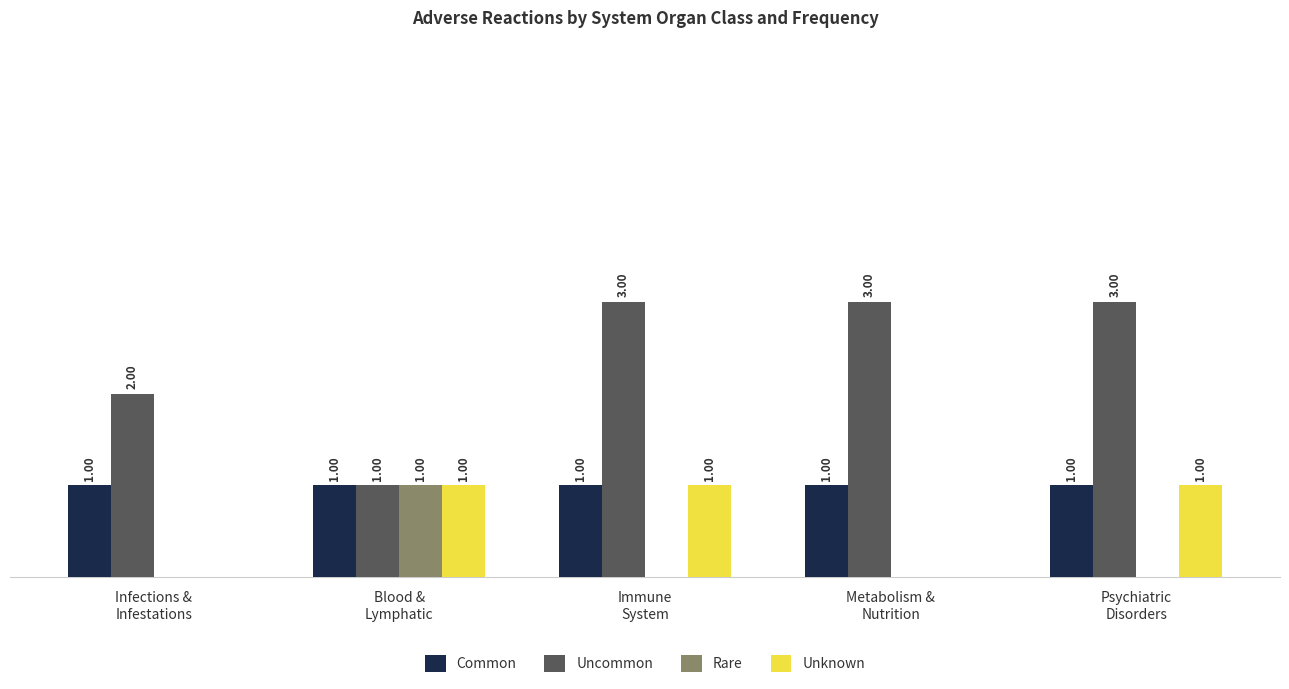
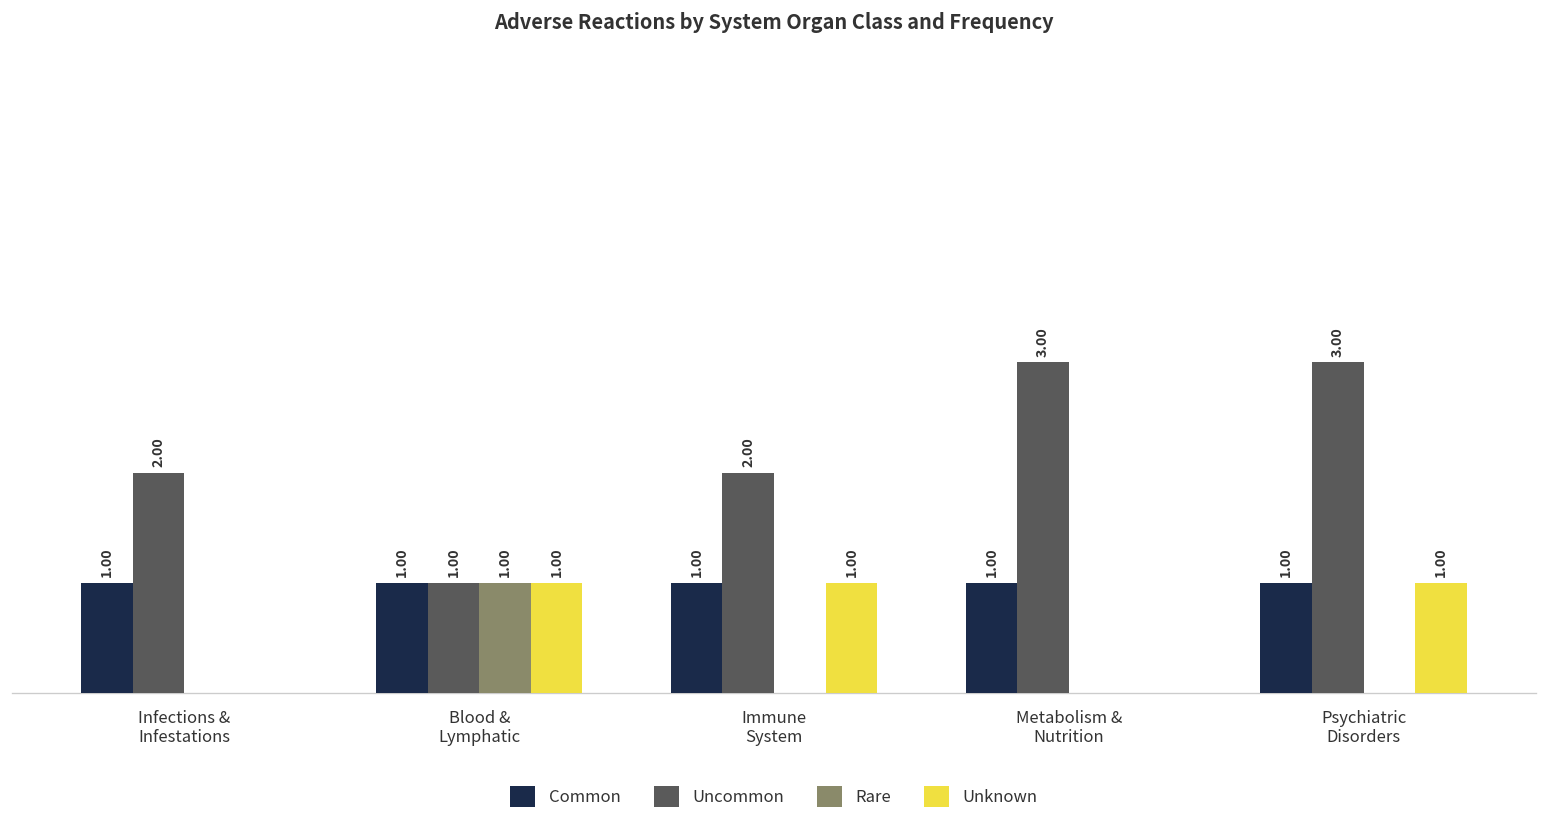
Uncommon, Immune System: 3.00 -> 2.00
